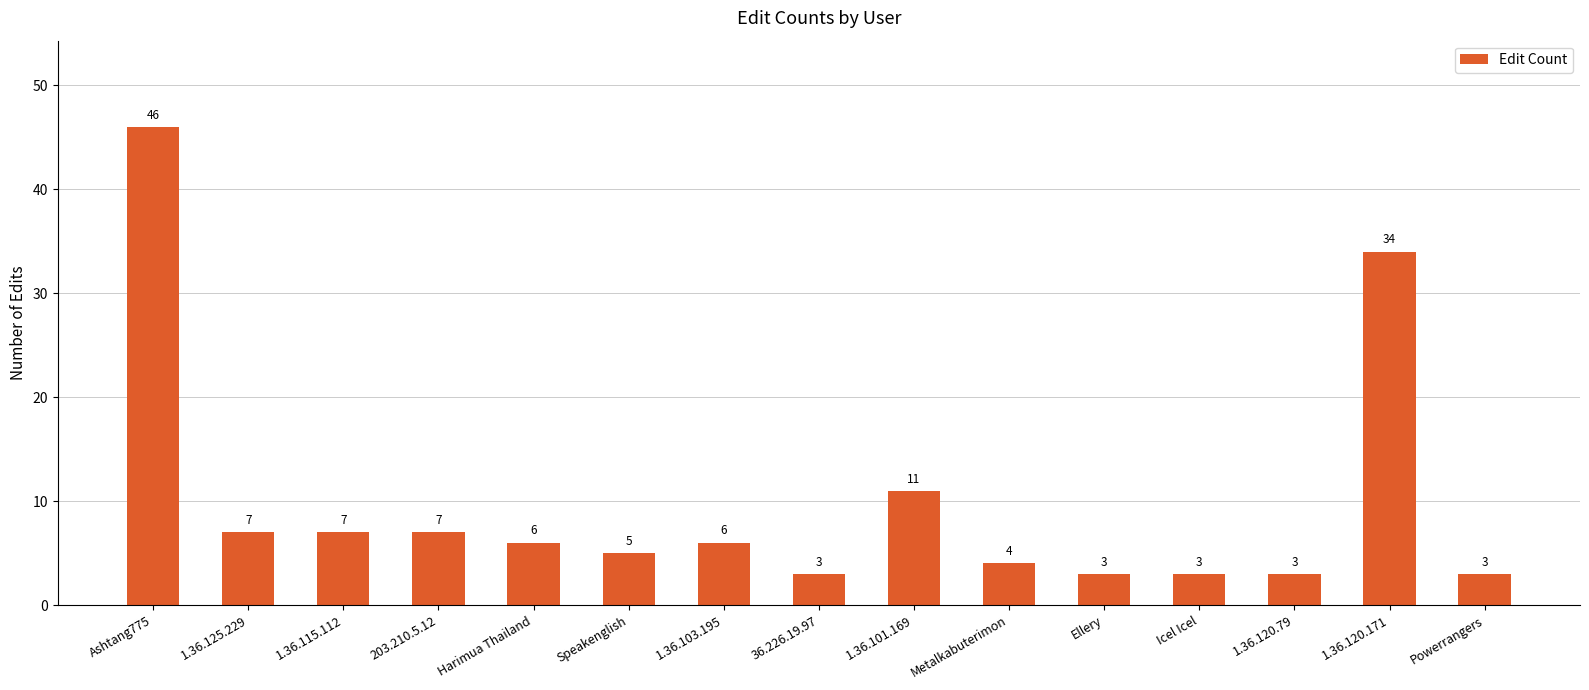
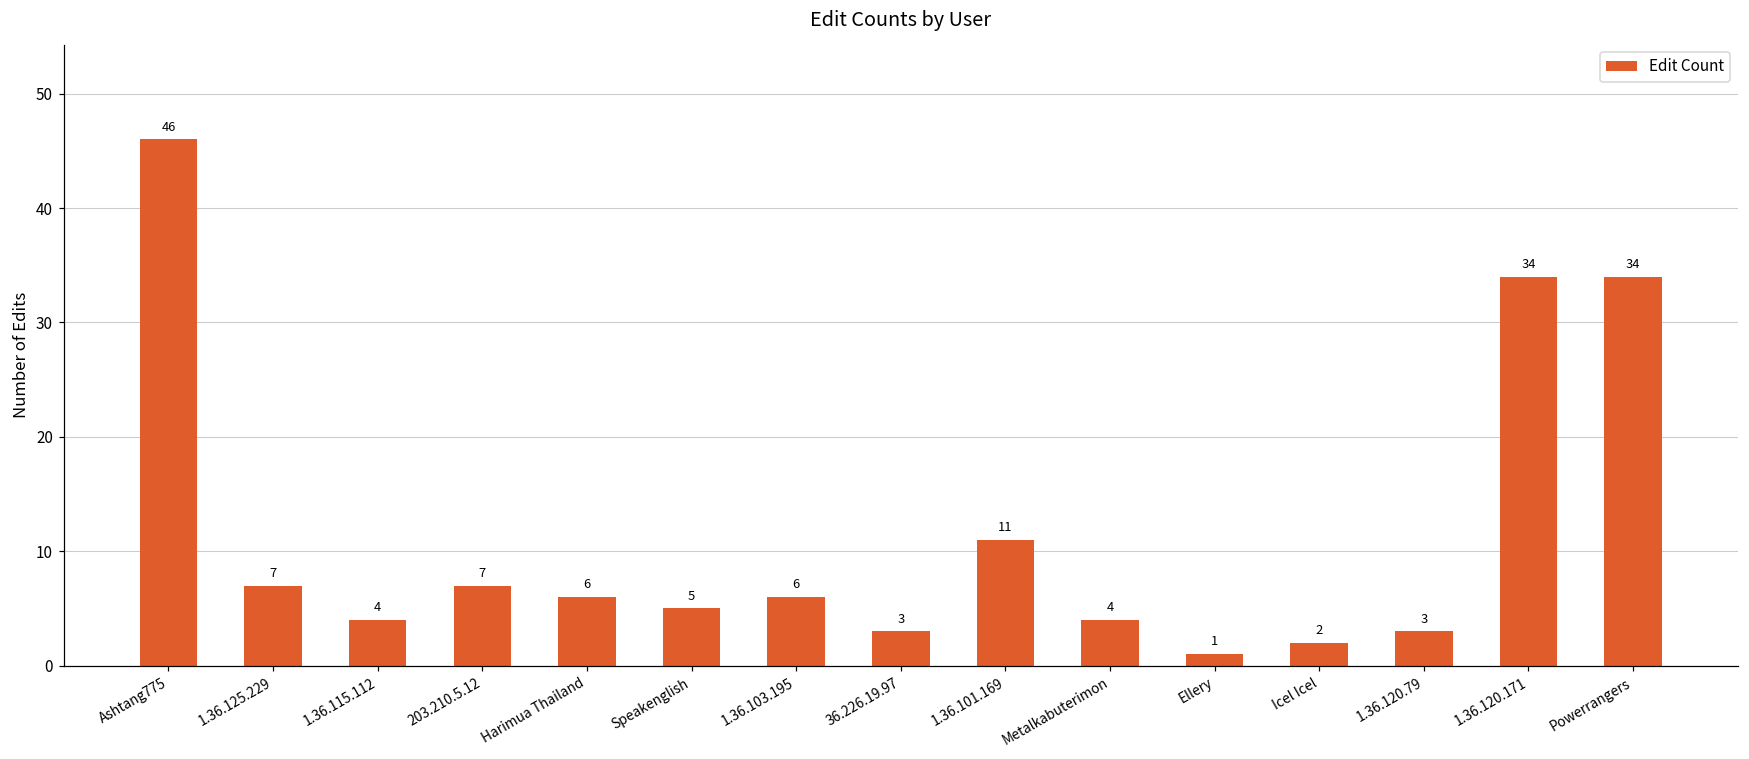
1.36.115.112: 7 -> 4
Ellery: 3 -> 1
Icel Icel: 3 -> 2
Powerrangers: 3 -> 34
